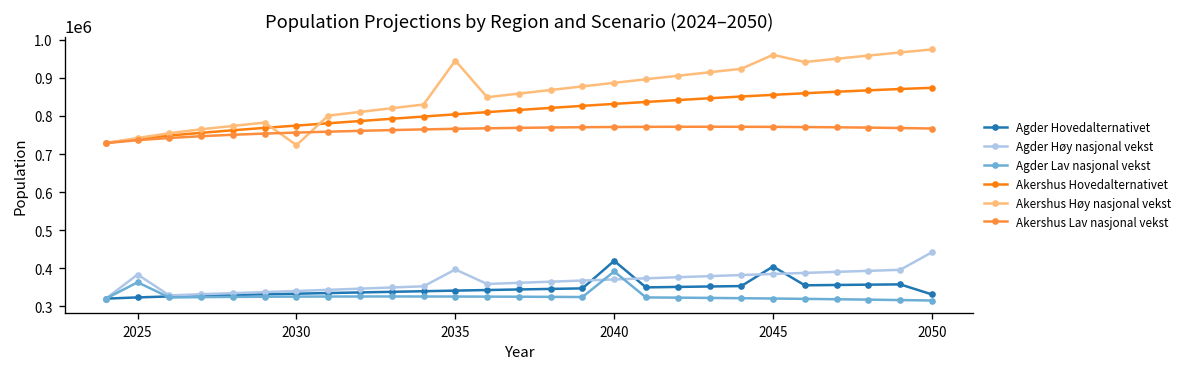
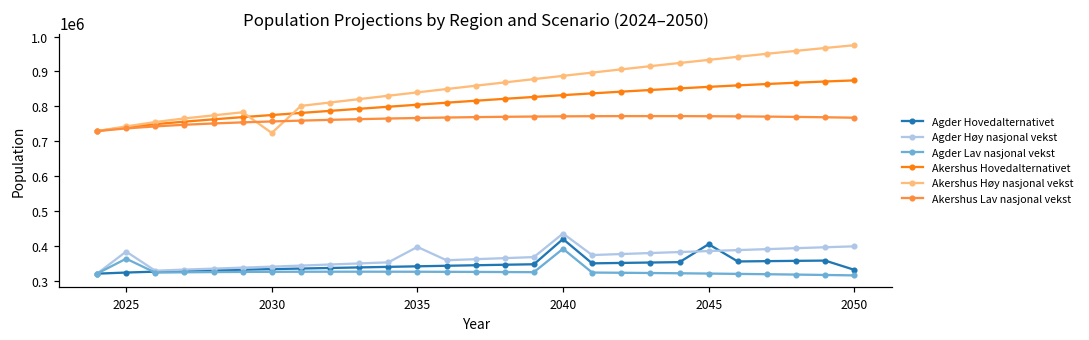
Akershus Høy nasjonal vekst, 2035: 950000 -> 840000
Agder Høy nasjonal vekst, 2040: 370000 -> 440000
Akershus Høy nasjonal vekst, 2045: 960000 -> 930000
Agder Høy nasjonal vekst, 2050: 440000 -> 400000
